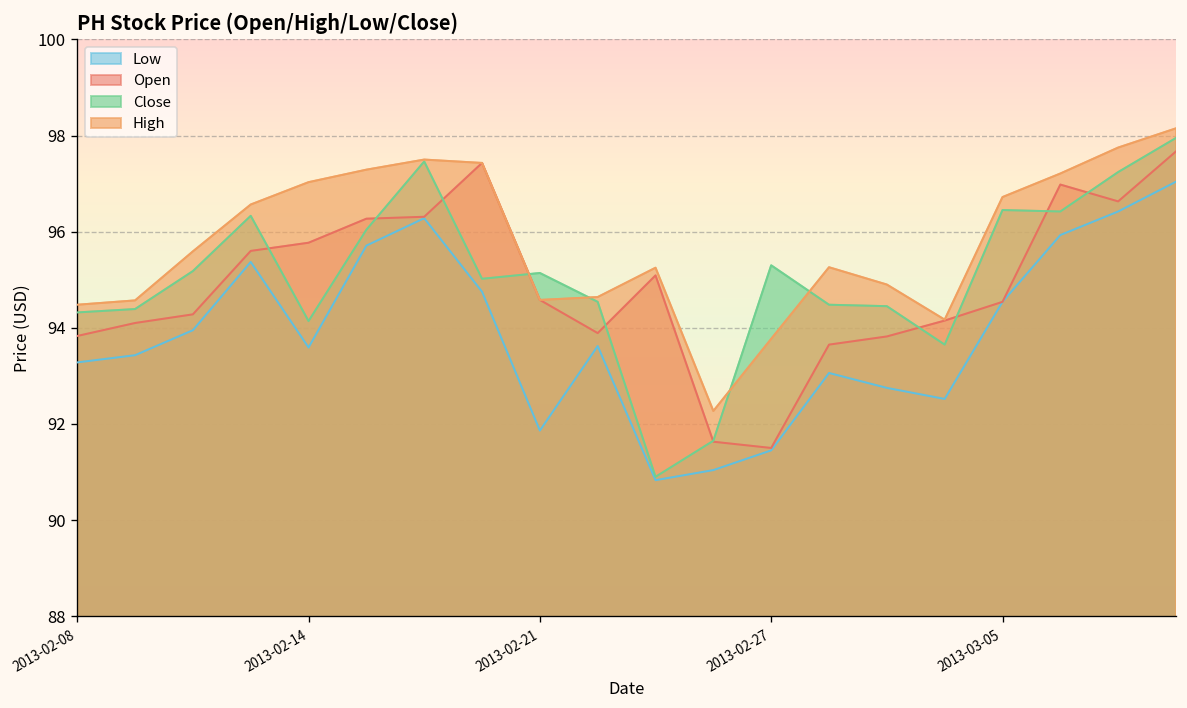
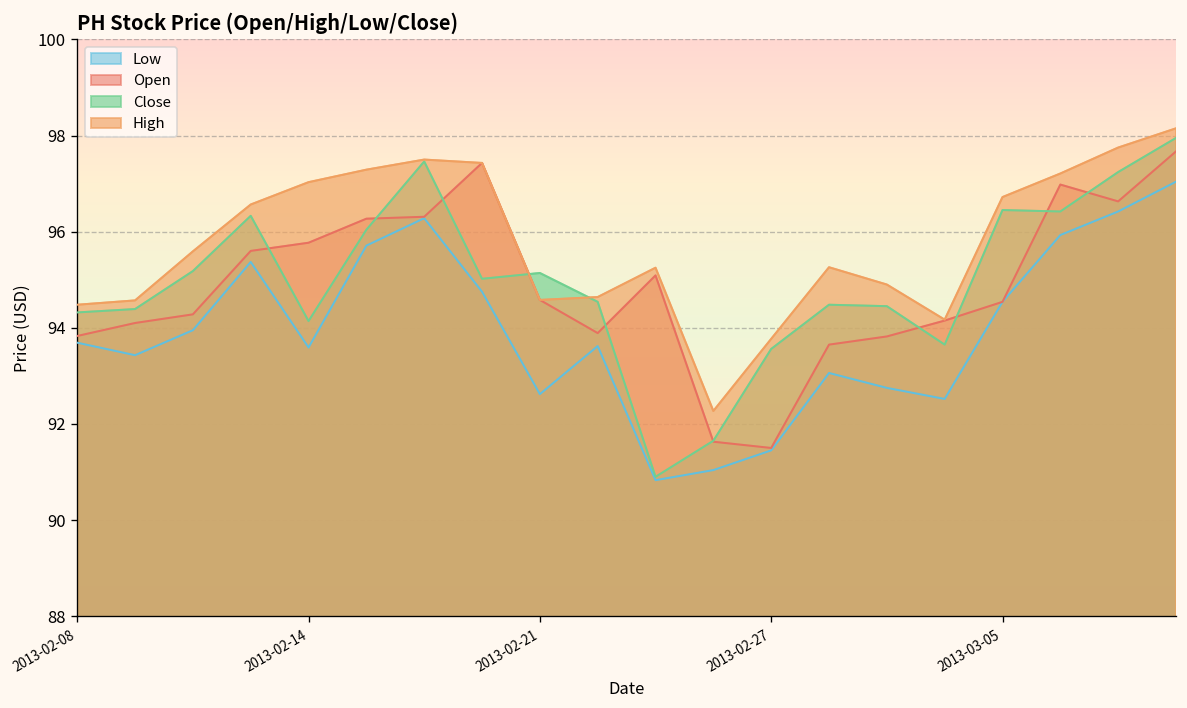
Low, 2013-02-08: 93.3 -> 93.7
Low, 2013-02-21: 91.9 -> 92.6
Close, 2013-02-27: 95.3 -> 93.6
